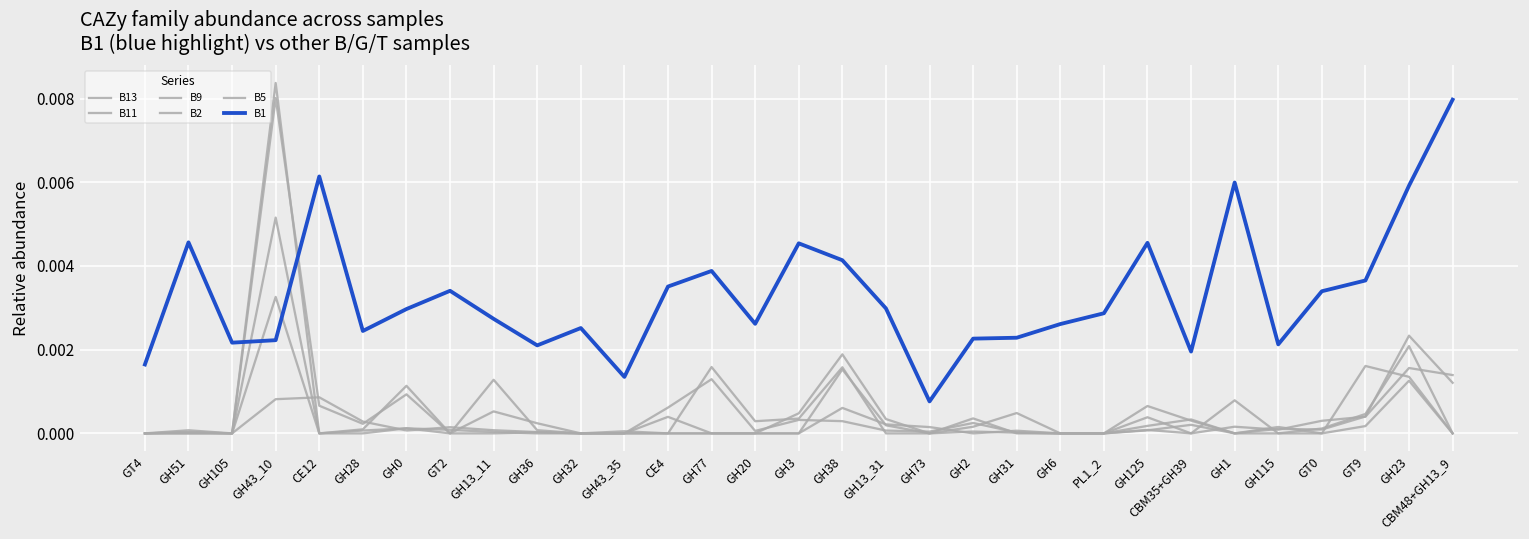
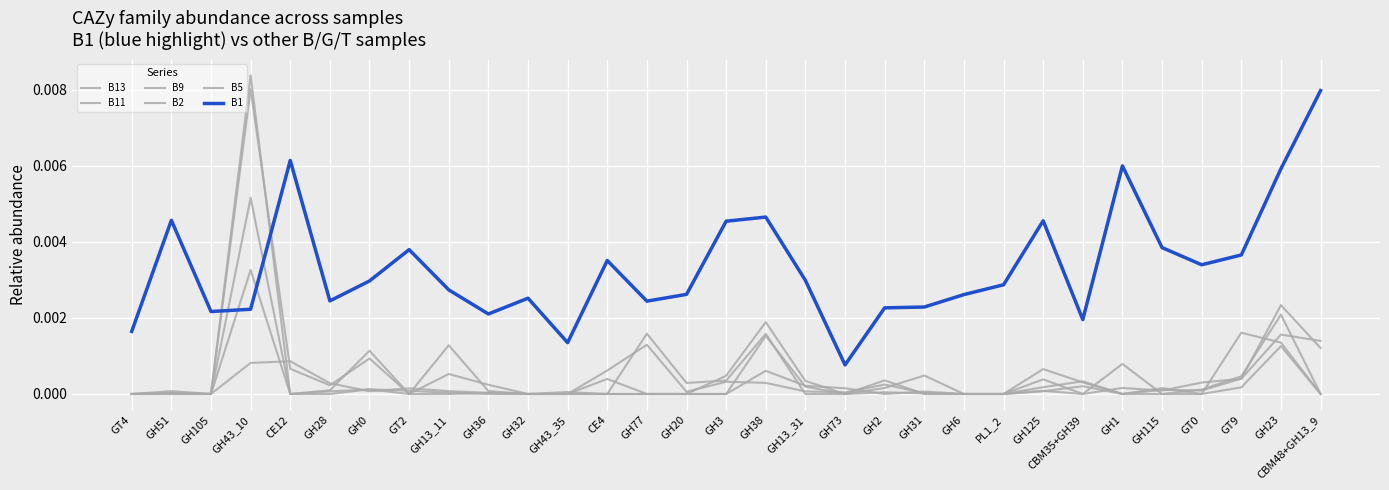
B1, GT2: 0.0034 -> 0.0038
B1, GH77: 0.0039 -> 0.0024
B1, GH38: 0.0041 -> 0.0047
B1, GH115: 0.0021 -> 0.0038
